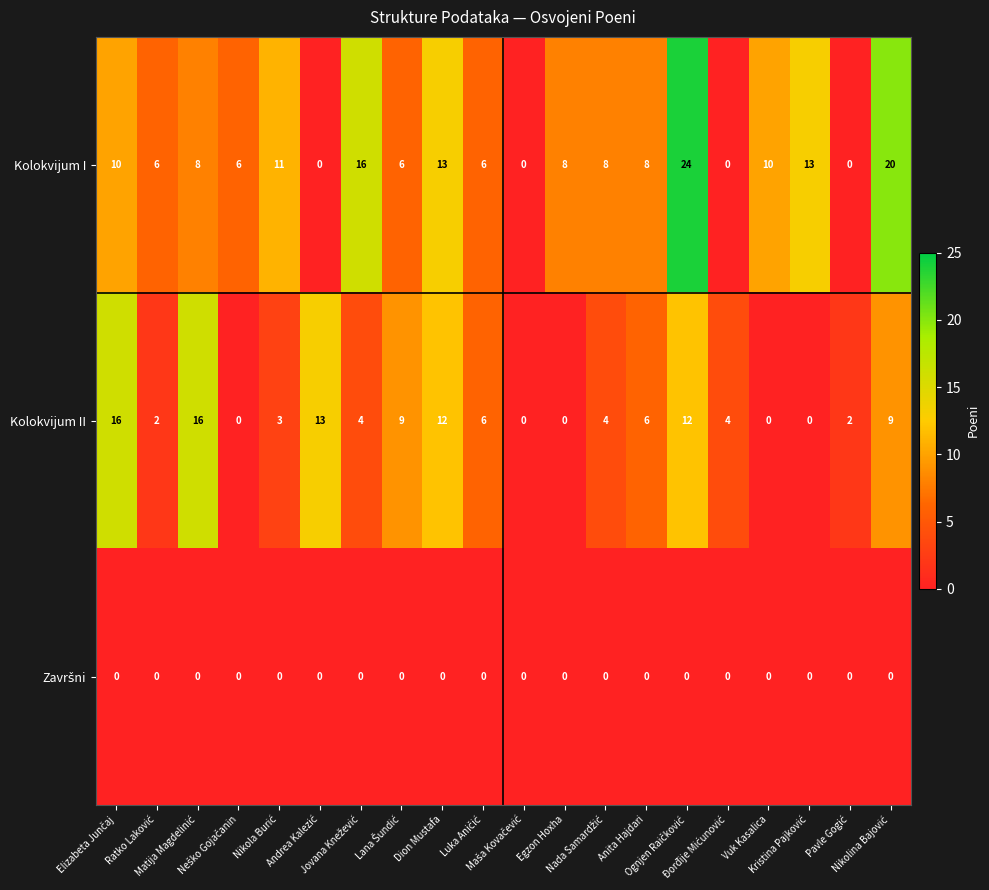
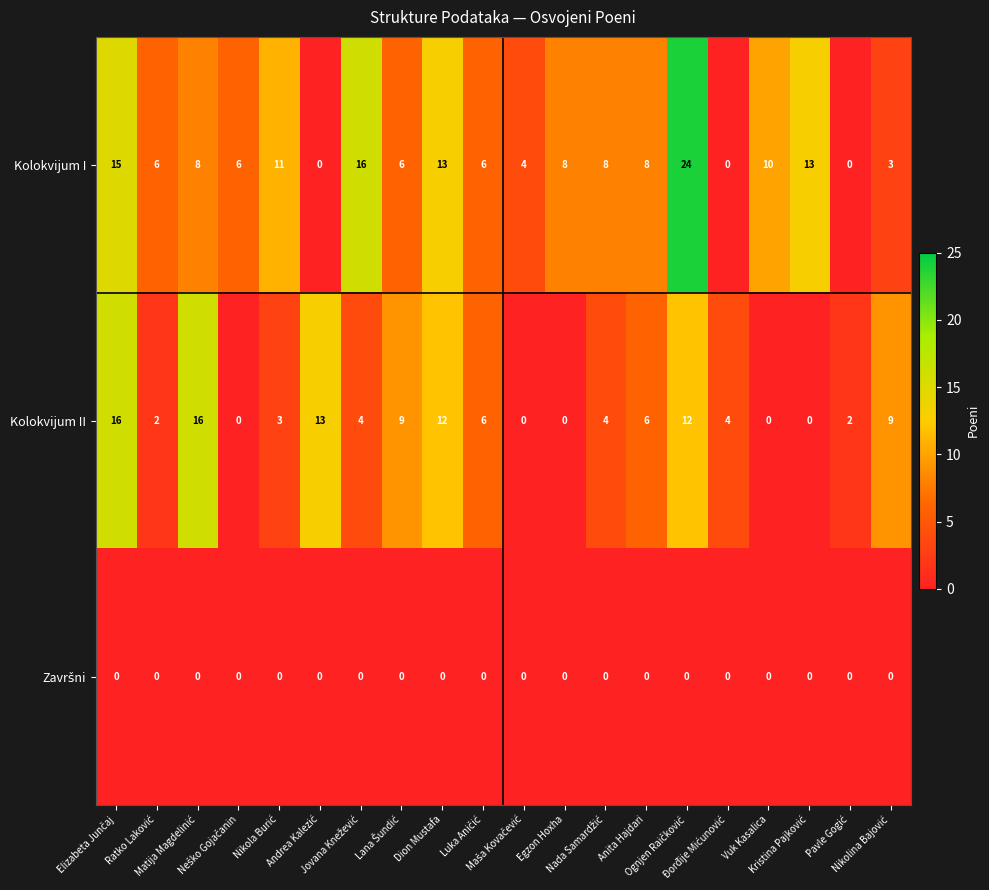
Kolokvijum I, Elizabeta Junčaj: 10 -> 15
Kolokvijum I, Maša Kovačević: 0 -> 4
Kolokvijum I, Nikolina Bajović: 20 -> 3
